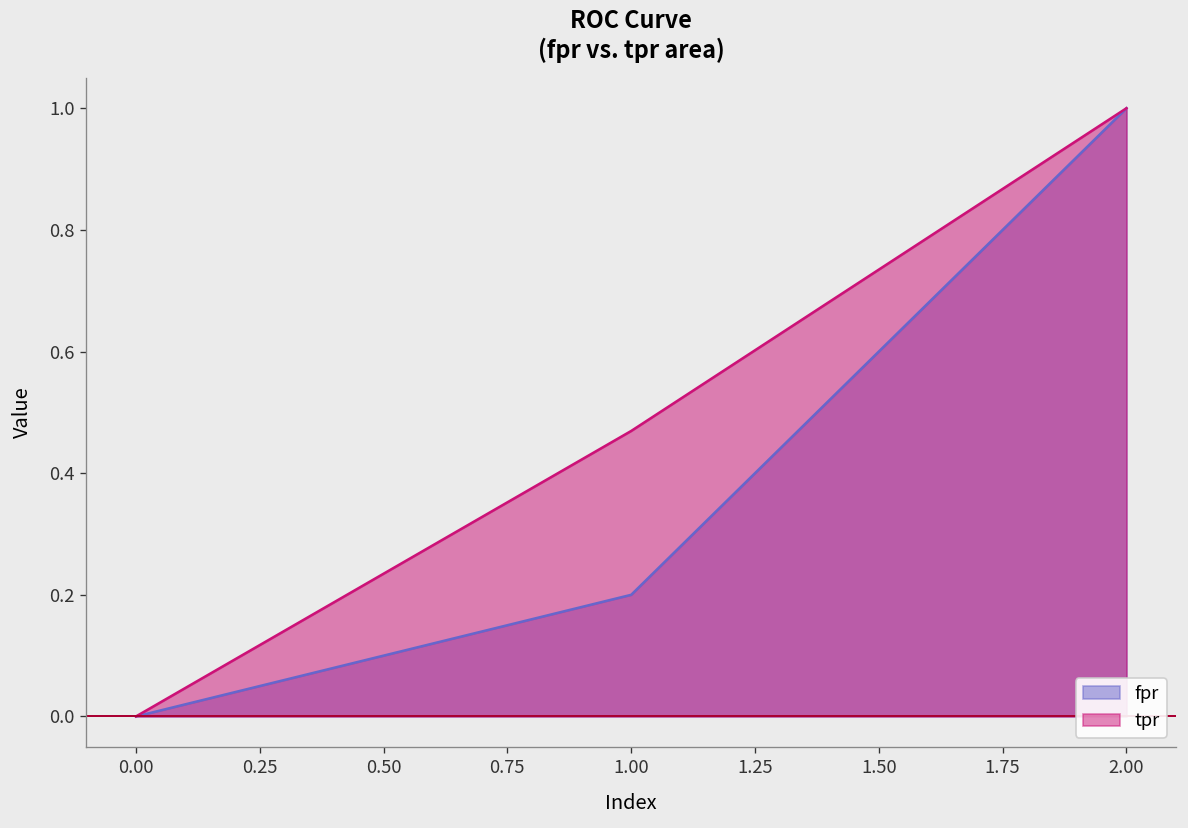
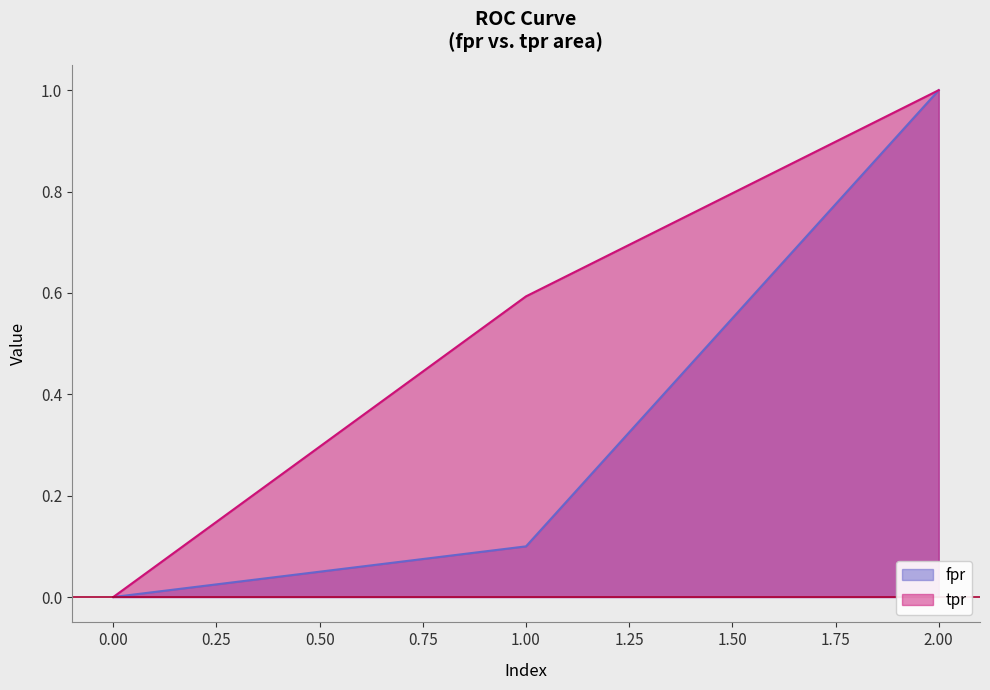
fpr, 1.00: 0.2 -> 0.1
tpr, 1.00: 0.47 -> 0.59
